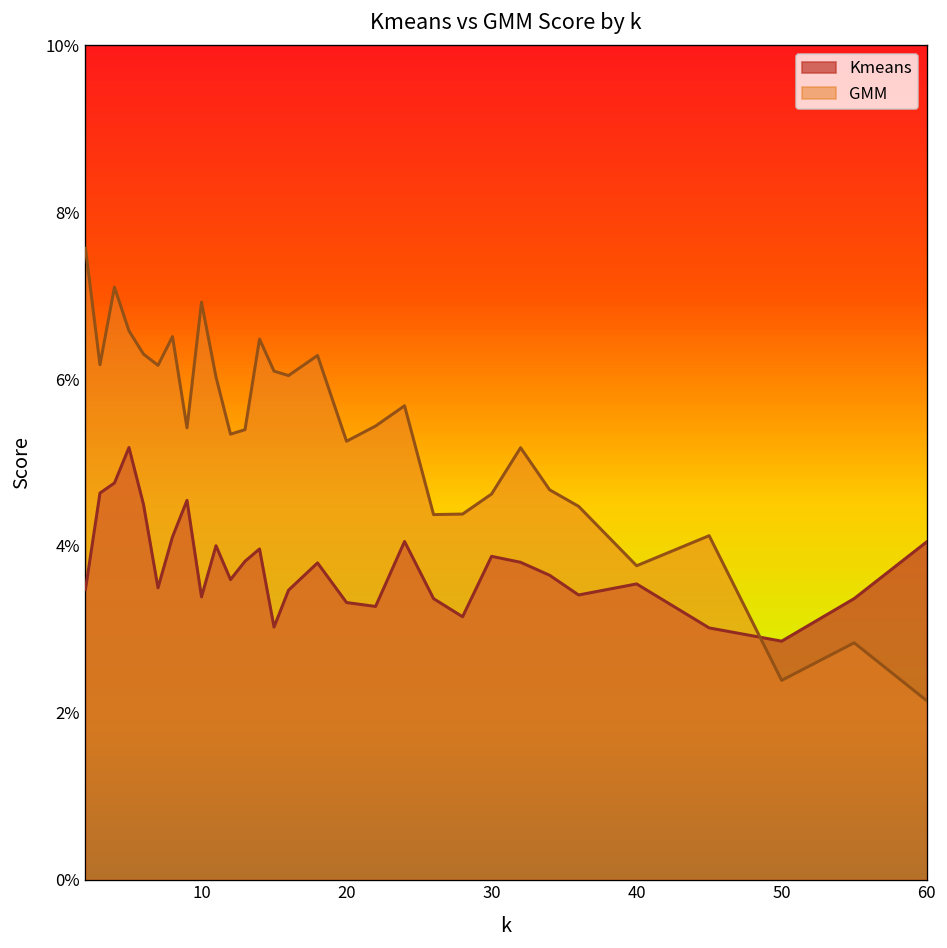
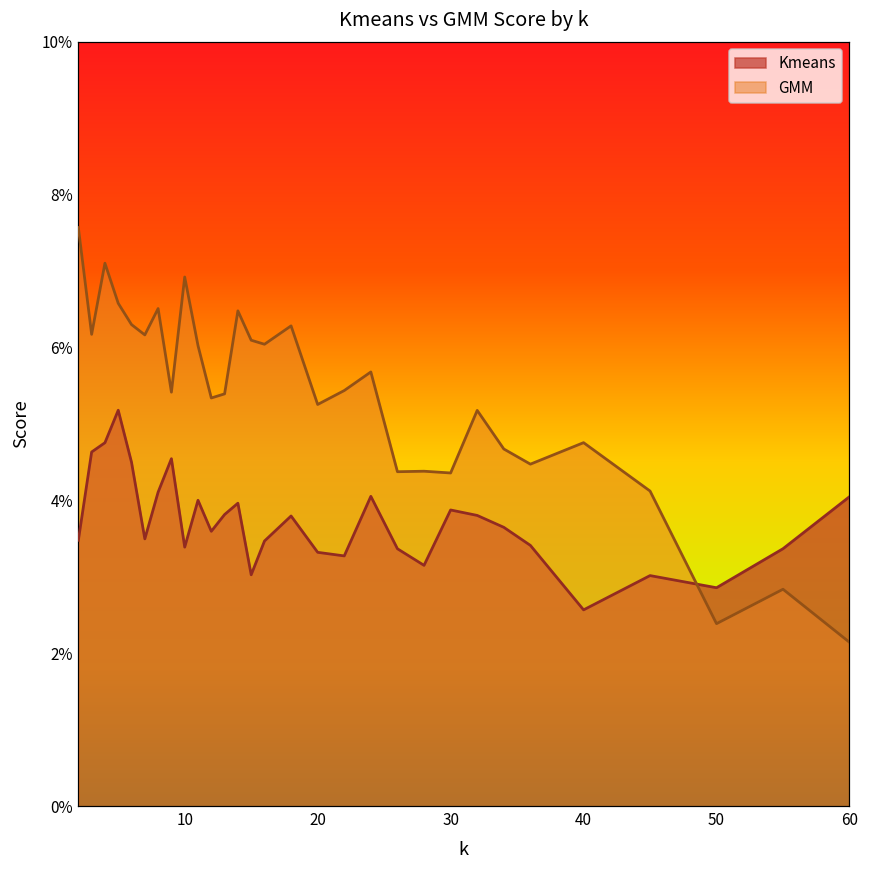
GMM, 30: 4.6% -> 4.4%
Kmeans, 40: 3.5% -> 2.6%
GMM, 40: 3.8% -> 4.8%
